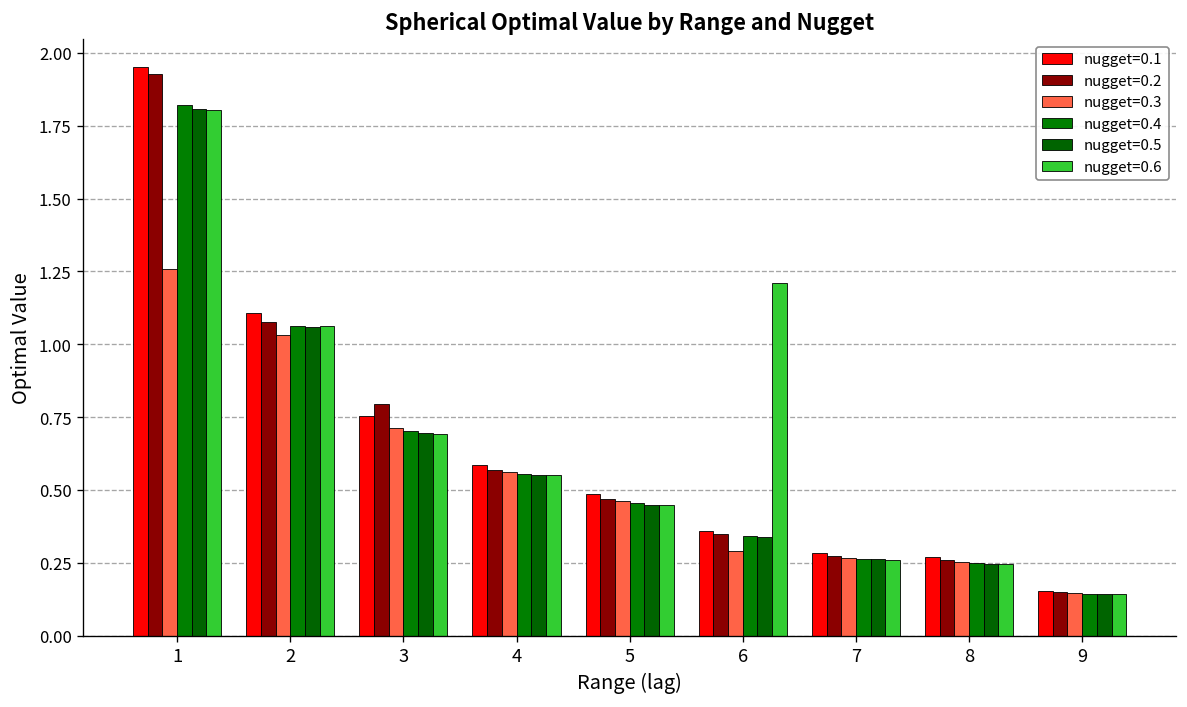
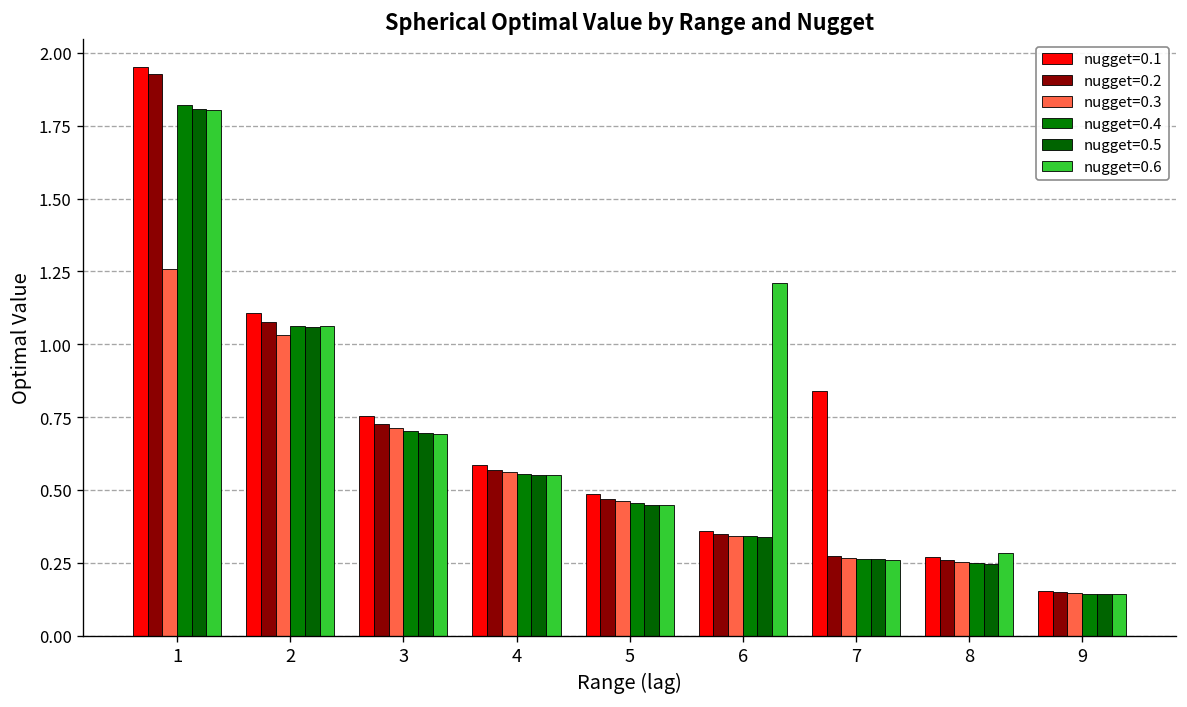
nugget=0.2, 3: 0.80 -> 0.73
nugget=0.3, 6: 0.29 -> 0.34
nugget=0.1, 7: 0.29 -> 0.84
nugget=0.6, 8: 0.25 -> 0.28
